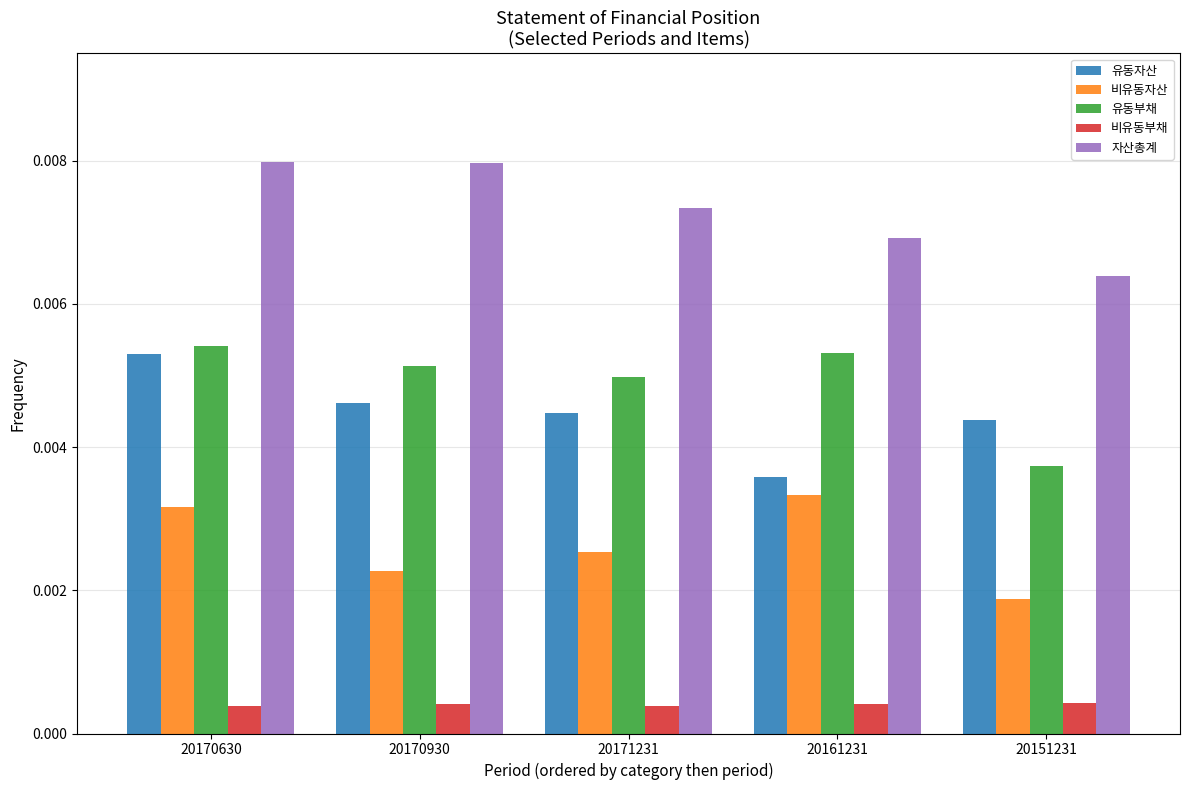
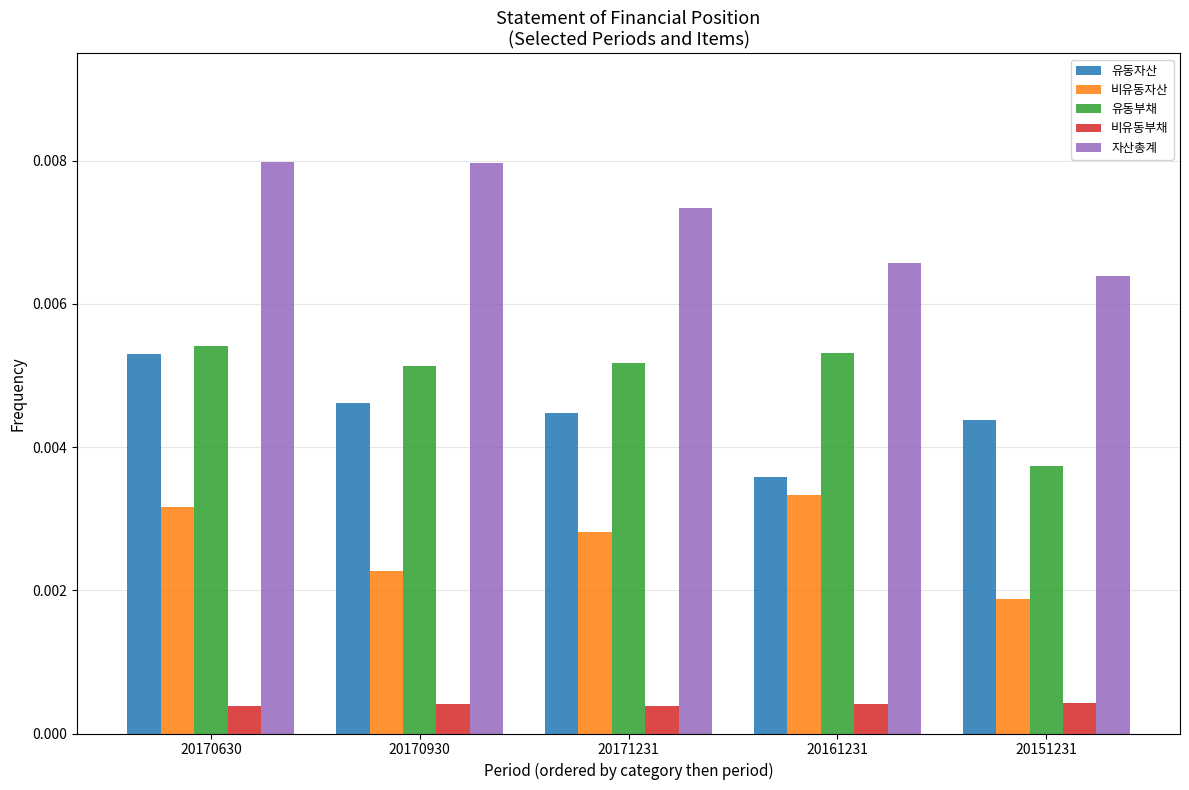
비유동자산, 20171231: 0.0025 -> 0.0028
유동부채, 20171231: 0.0050 -> 0.0052
자산총계, 20161231: 0.0069 -> 0.0066
